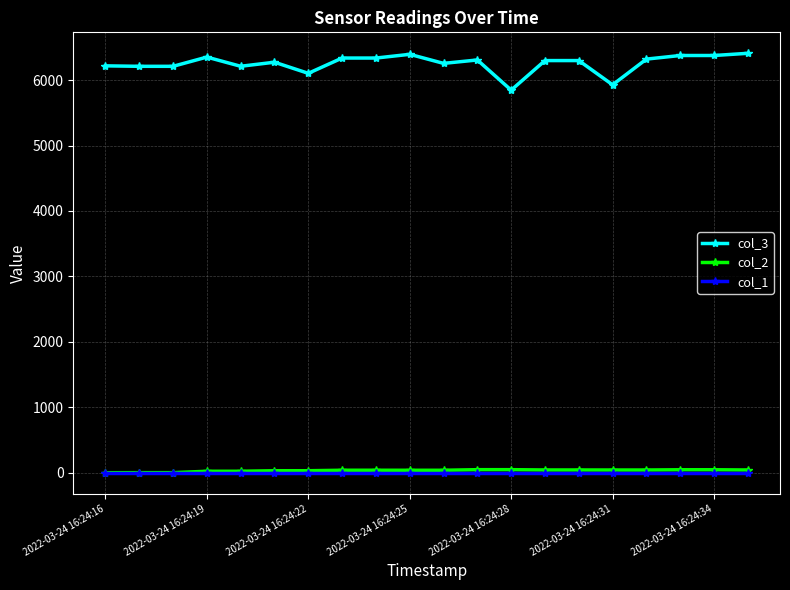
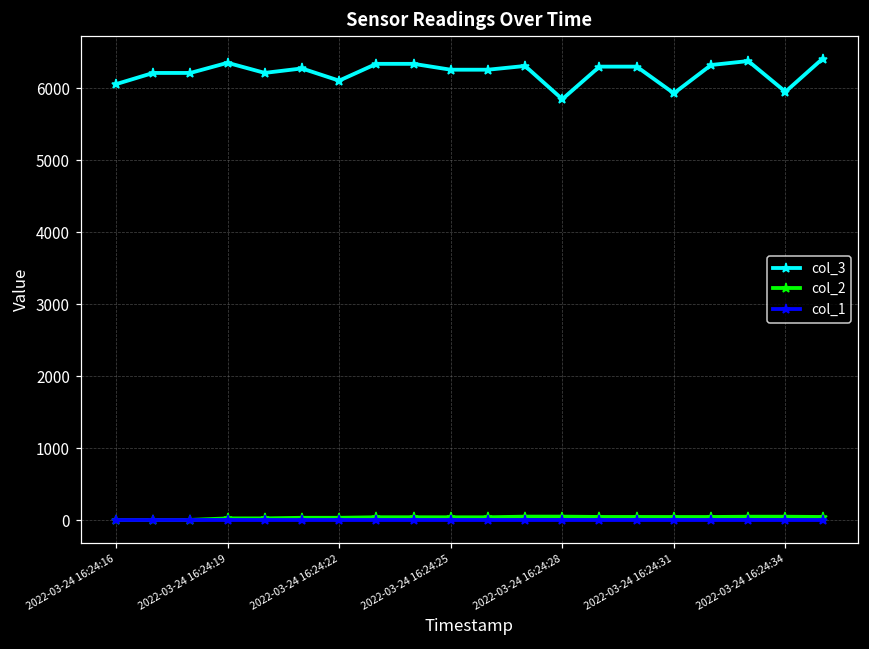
col_3, 2022-03-24 16:24:16: 6200 -> 6100
col_3, 2022-03-24 16:24:25: 6400 -> 6300
col_3, 2022-03-24 16:24:34: 6400 -> 5900
